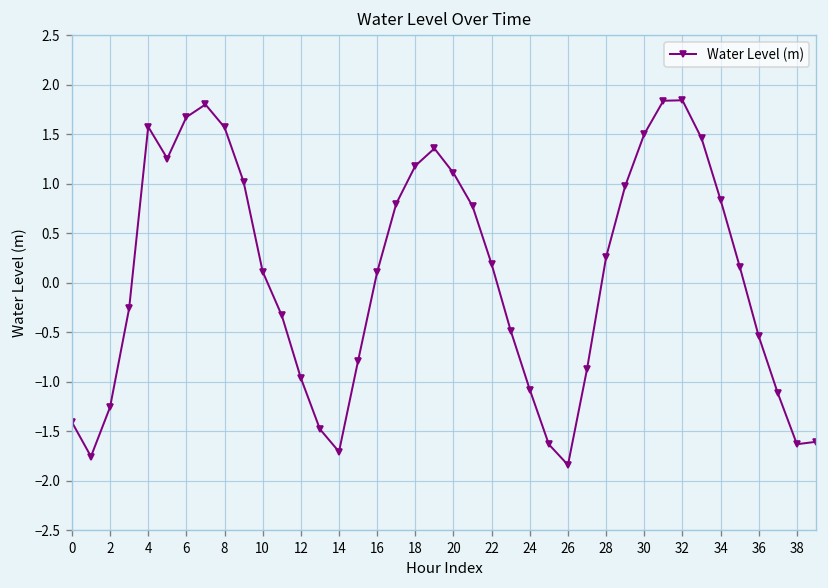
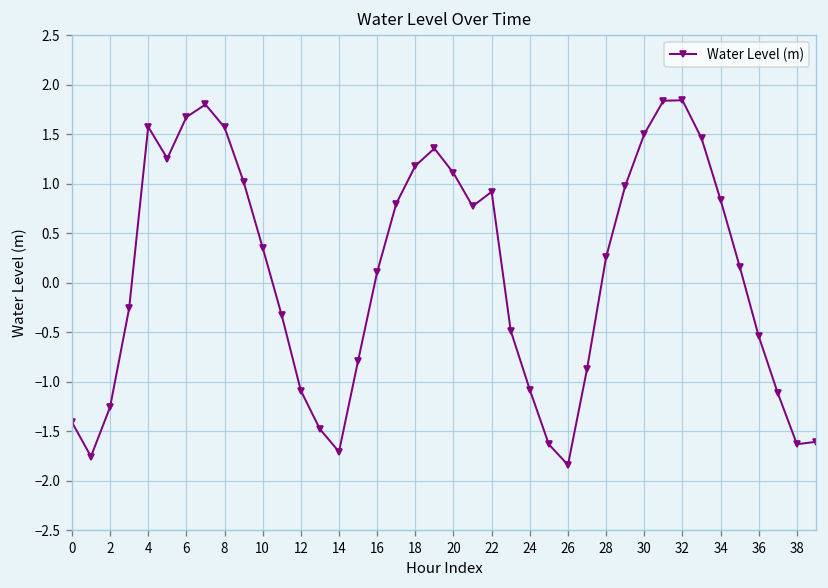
10: 0.1 -> 0.4
12: -1.0 -> -1.1
22: 0.2 -> 0.9
